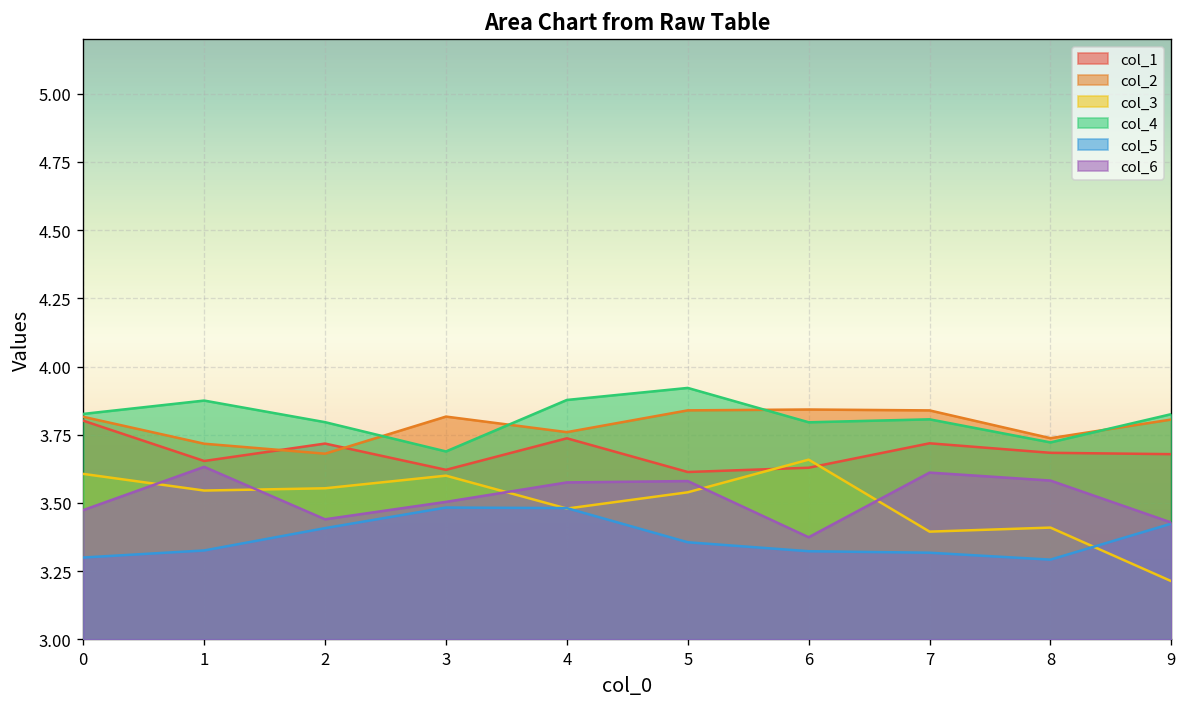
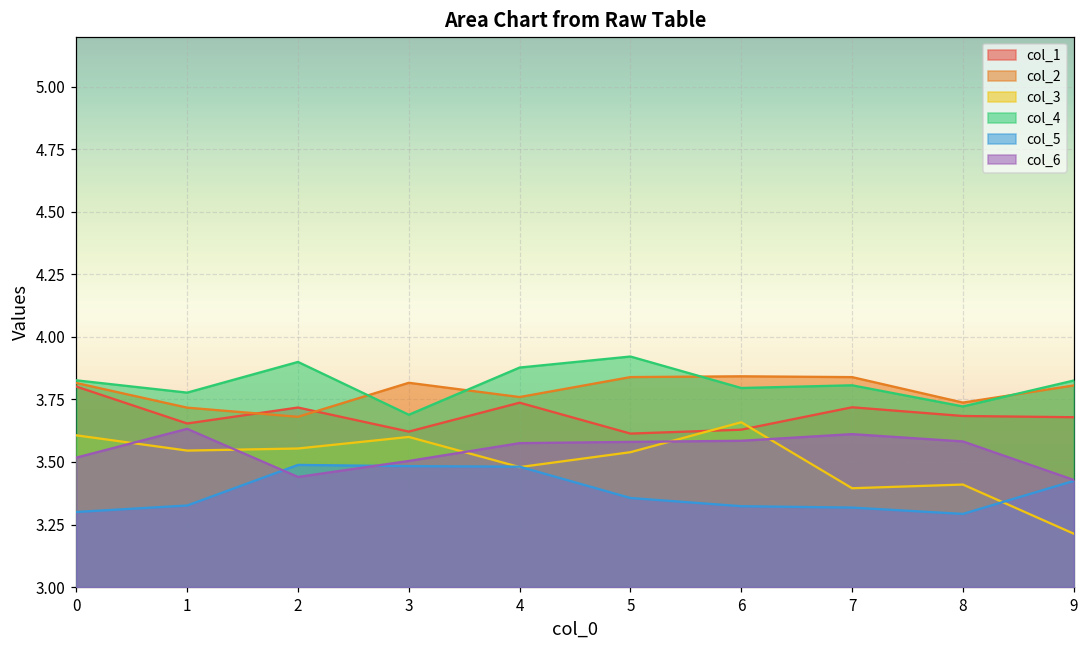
col_6, 0: 3.47 -> 3.52
col_4, 1: 3.88 -> 3.78
col_4, 2: 3.80 -> 3.90
col_5, 2: 3.41 -> 3.49
col_6, 6: 3.37 -> 3.58
